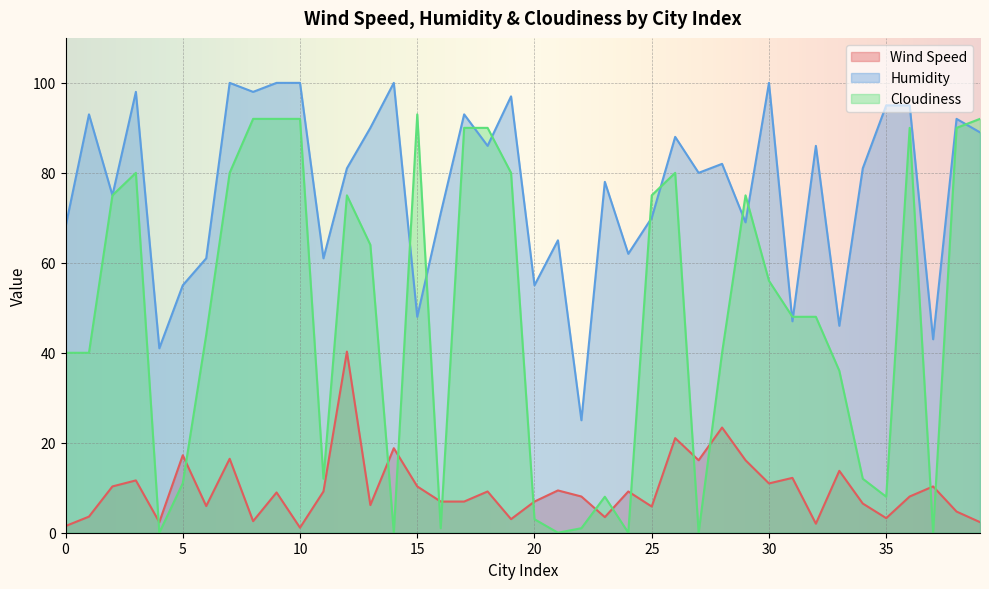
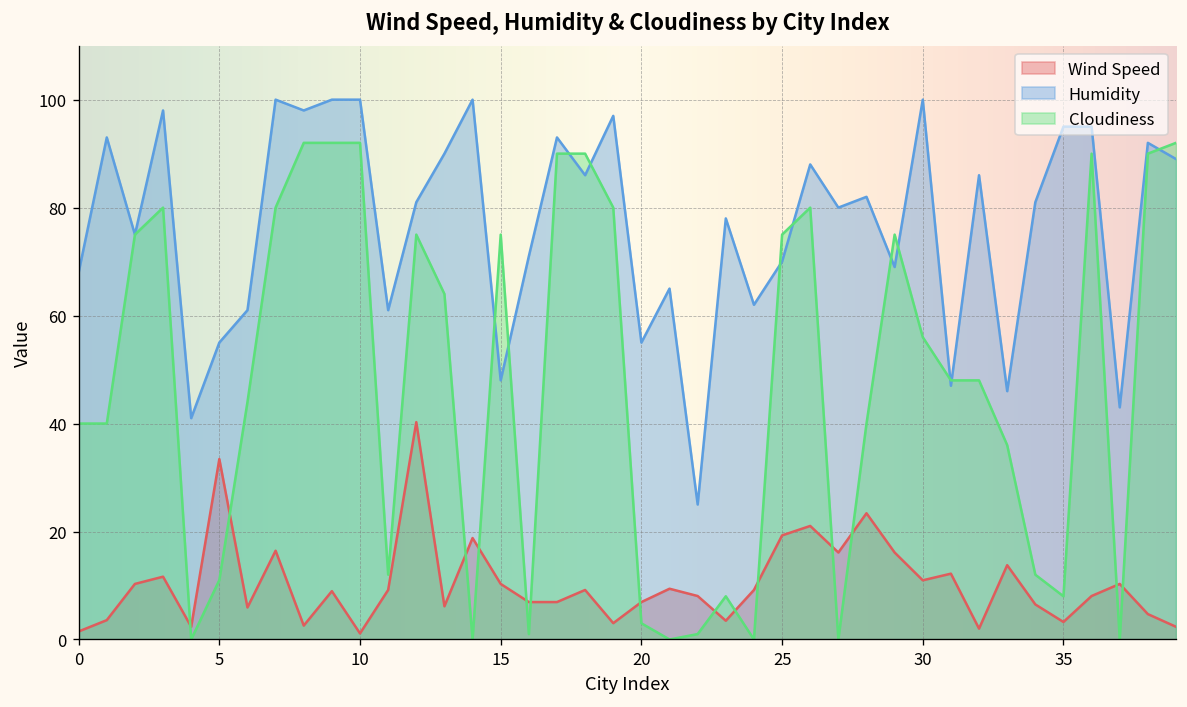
Wind Speed, 5: 17 -> 33
Cloudiness, 15: 93 -> 75
Wind Speed, 25: 6 -> 19
